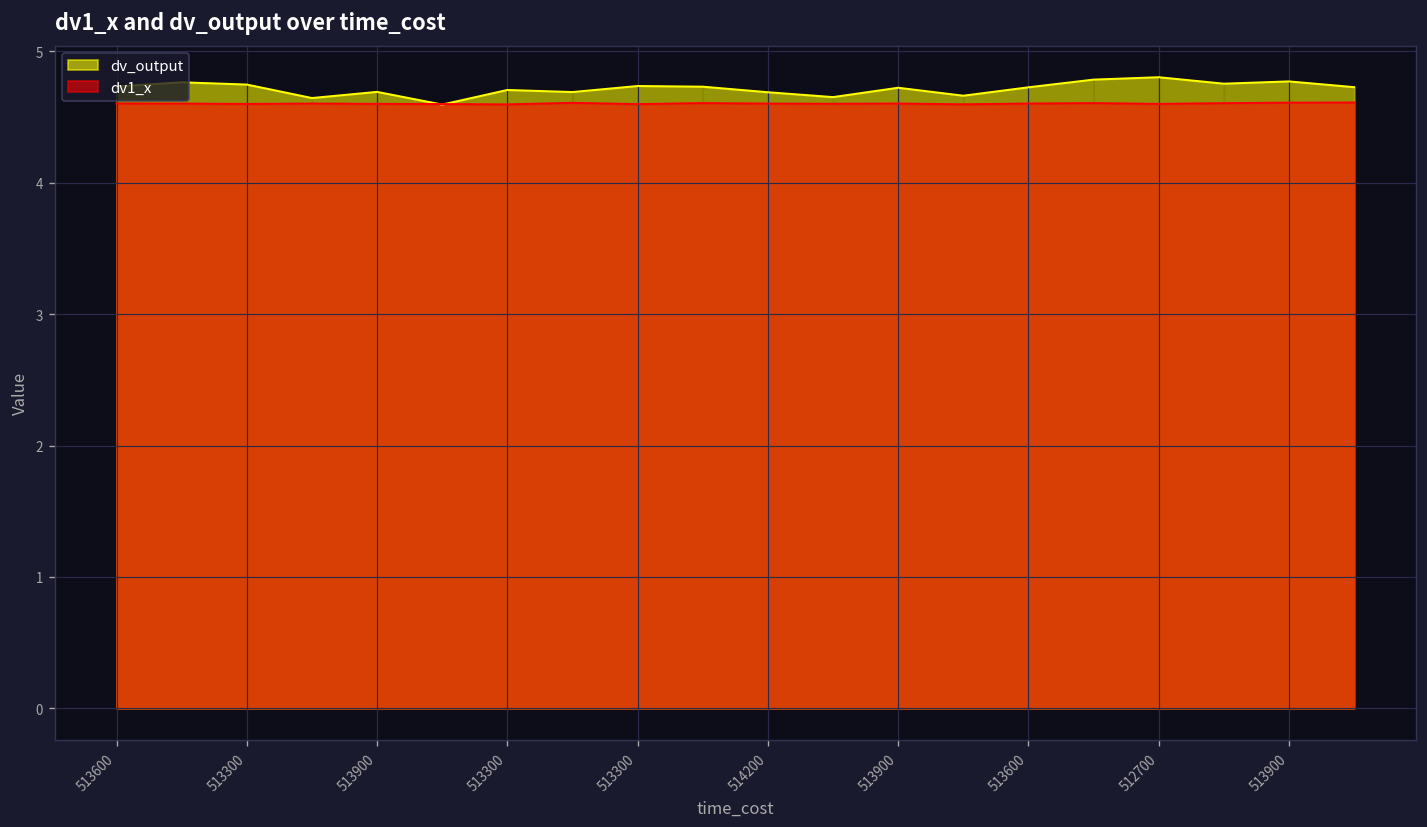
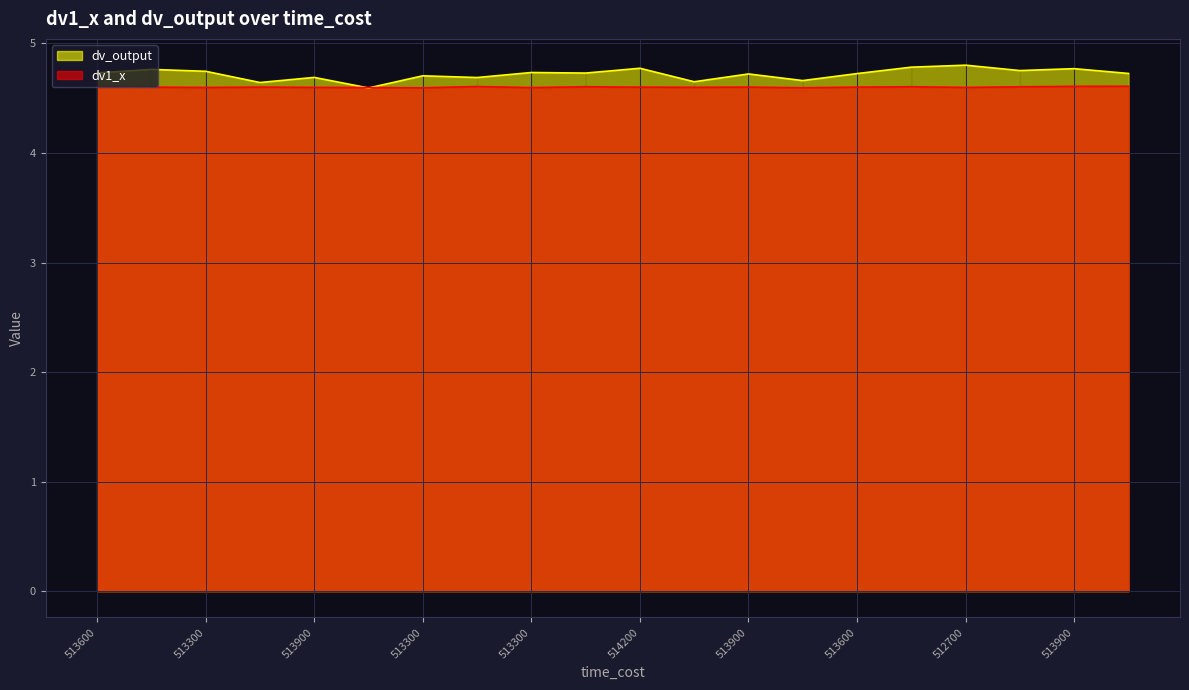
dv_output, 514200: 4.69 -> 4.77
